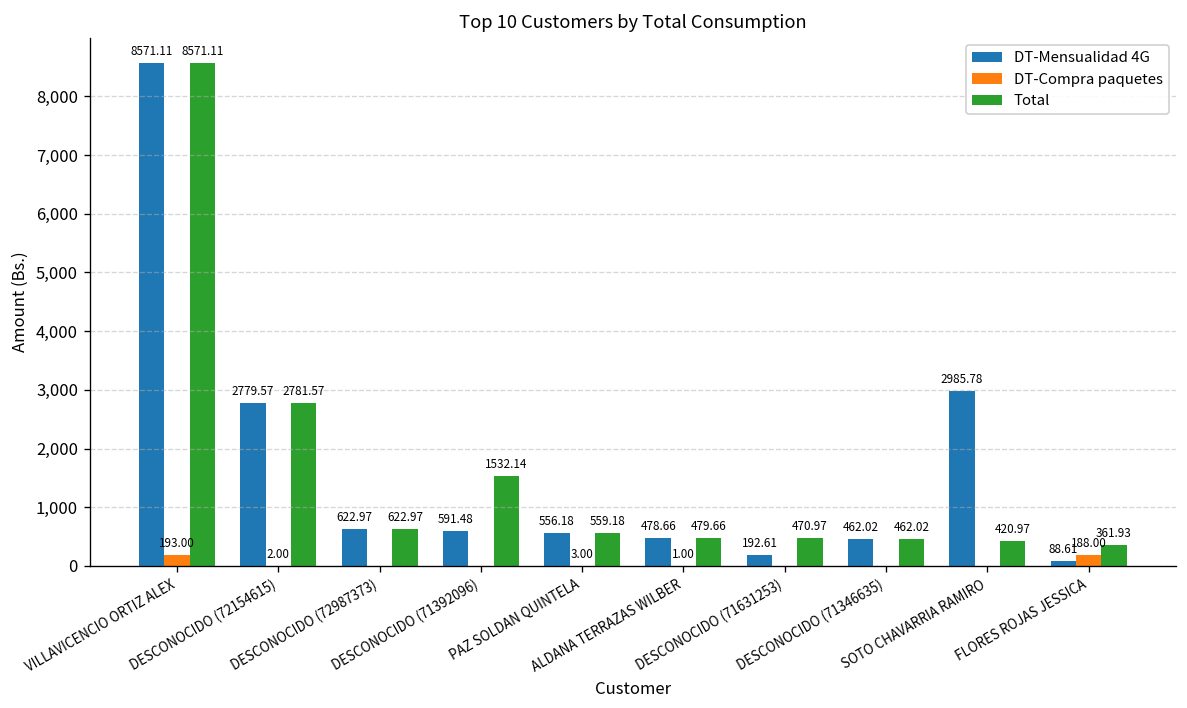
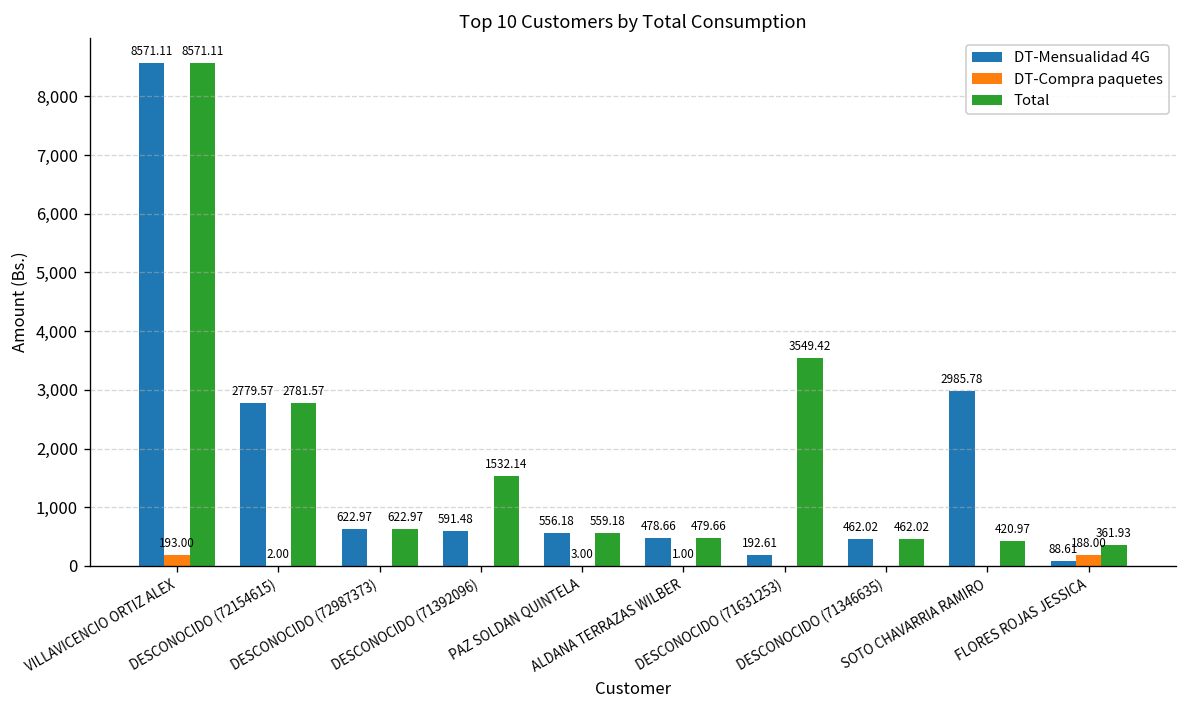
Total, DESCONOCIDO (71631253): 470.97 -> 3549.42
